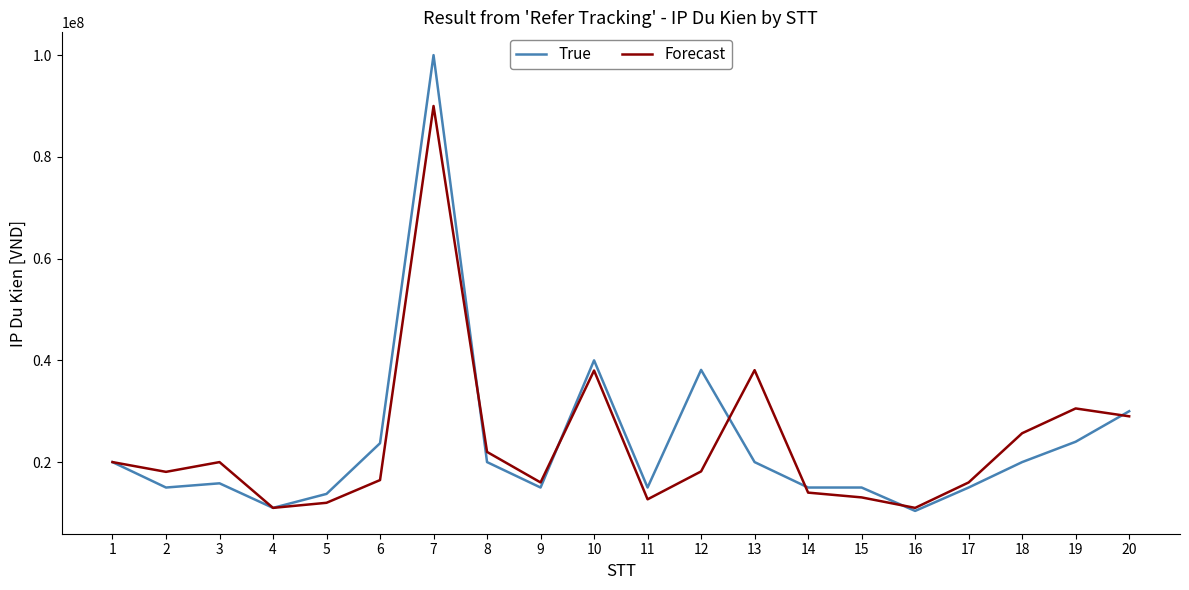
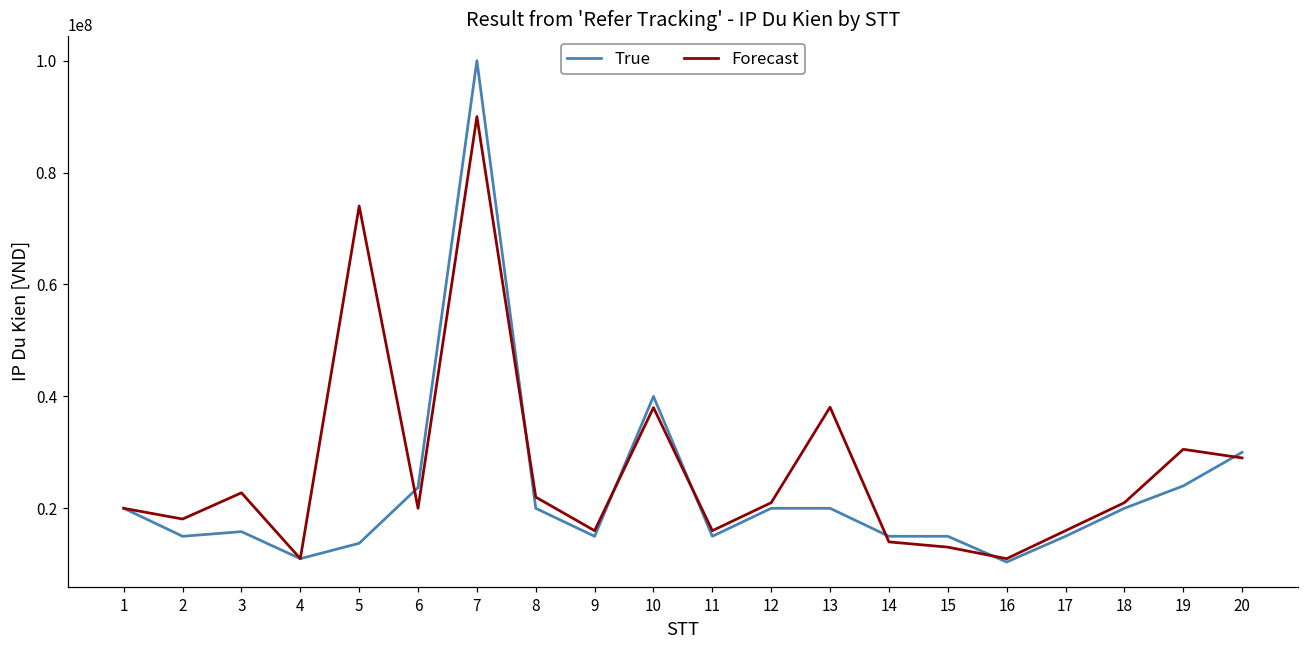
Forecast, 3: 20000000 -> 23000000
Forecast, 5: 12000000 -> 74000000
Forecast, 6: 16000000 -> 20000000
Forecast, 11: 13000000 -> 16000000
True, 12: 38000000 -> 20000000
Forecast, 12: 18000000 -> 21000000
Forecast, 18: 26000000 -> 21000000
